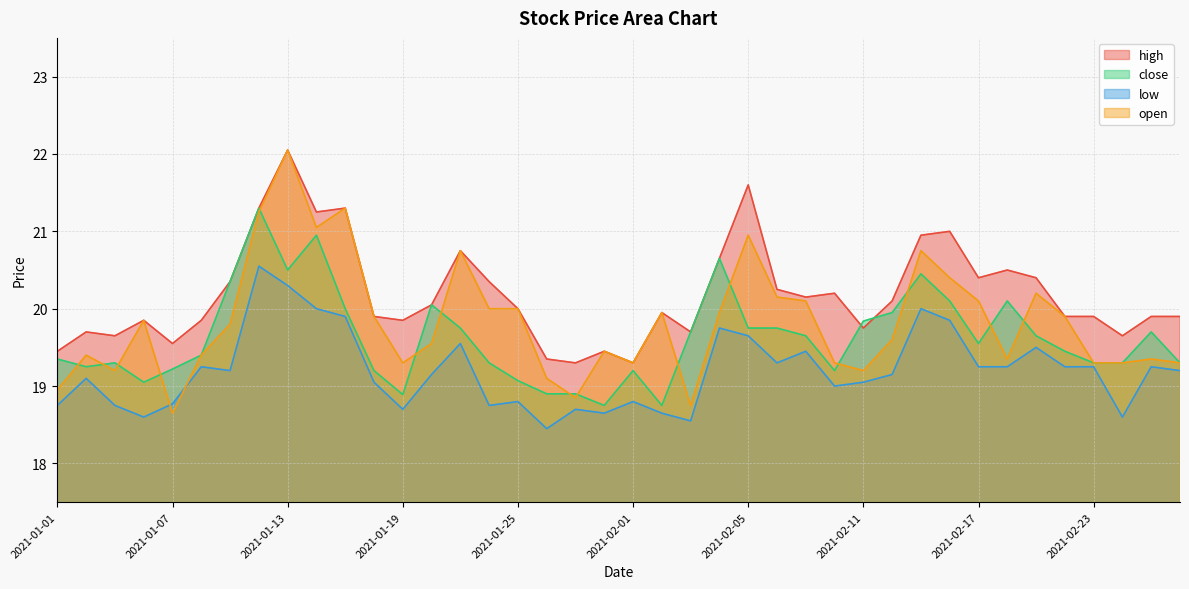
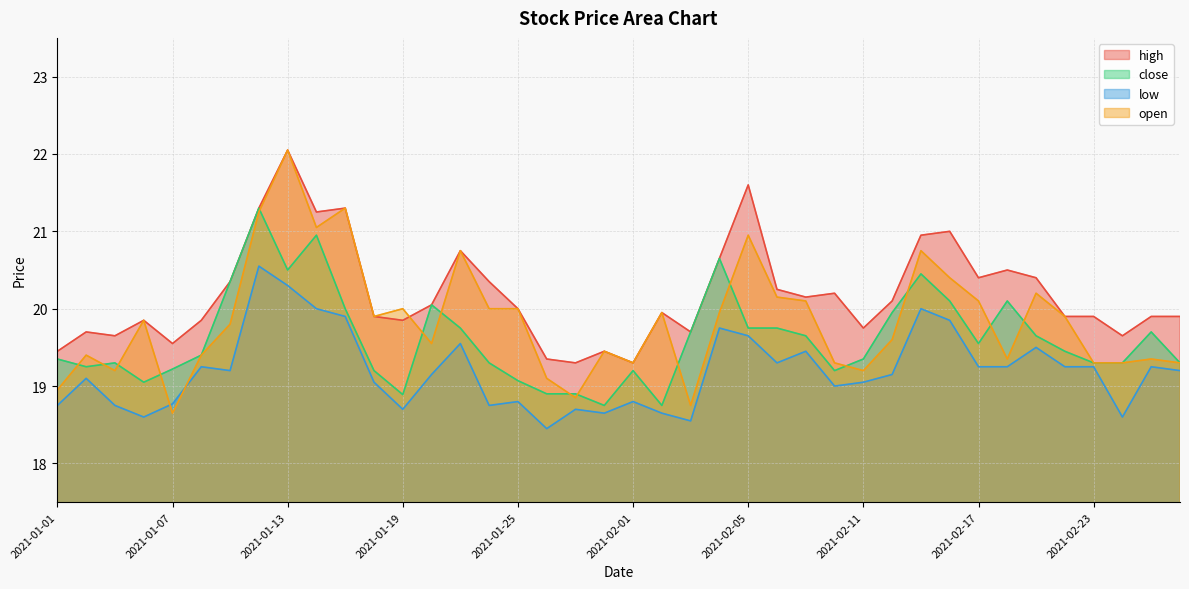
open, 2021-01-19: 19.3 -> 20.0
close, 2021-02-11: 19.8 -> 19.4
